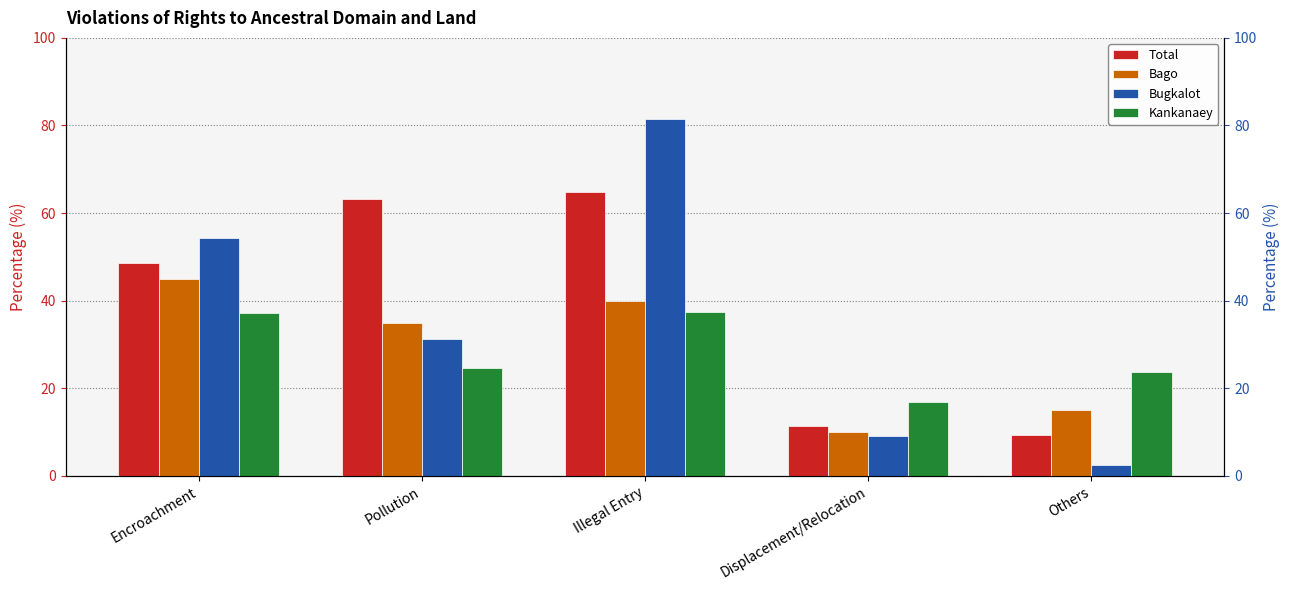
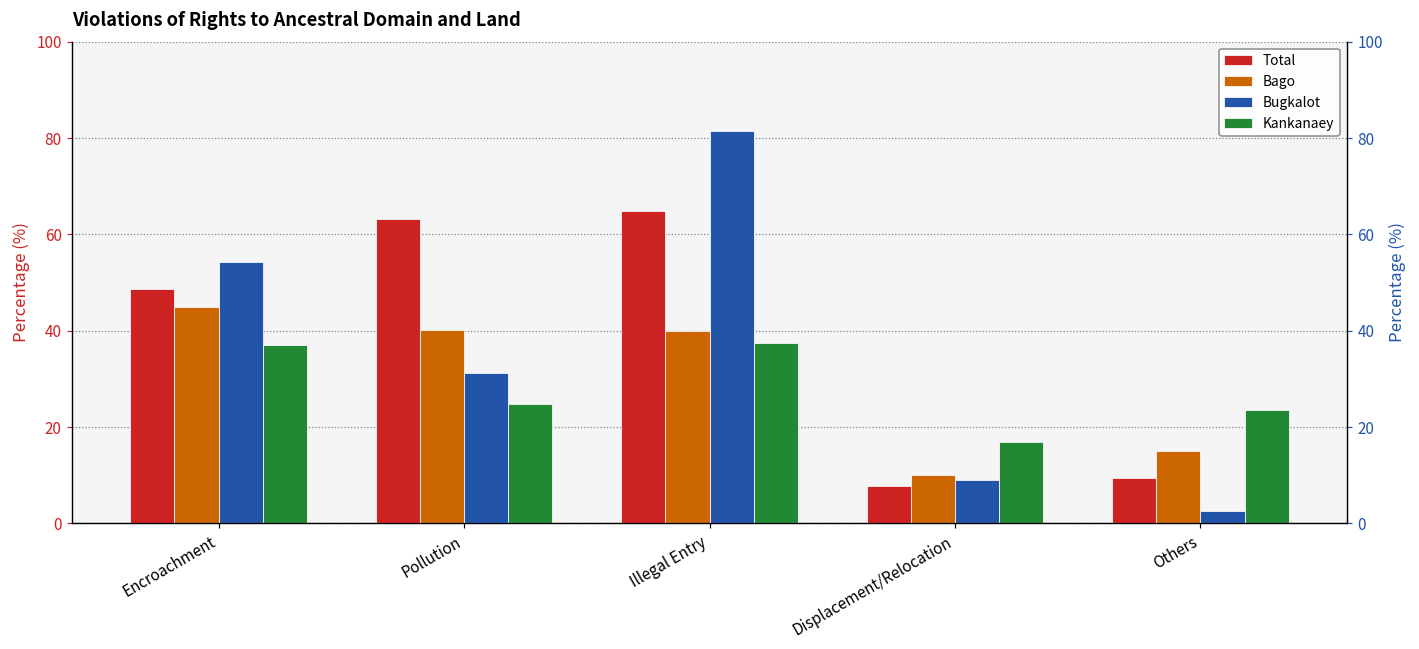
Bago, Pollution: 35 -> 40
Total, Displacement/Relocation: 11 -> 8
